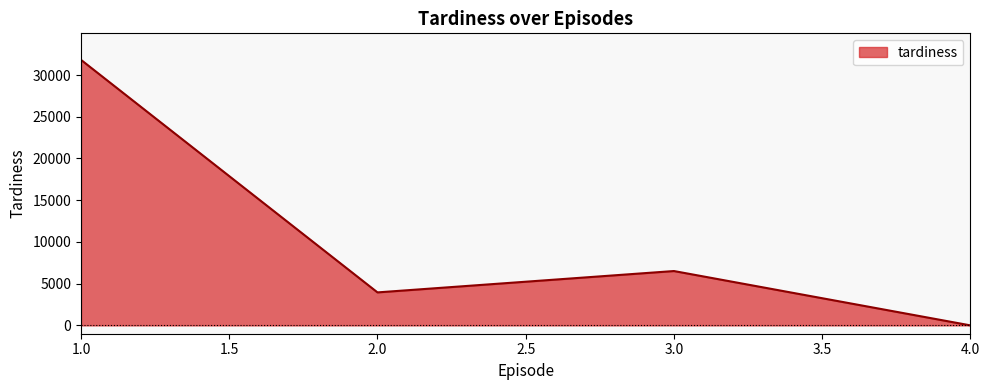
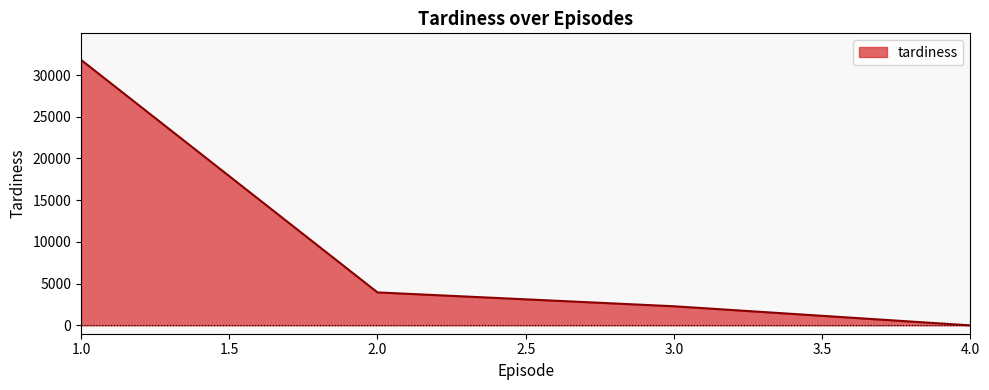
3.0: 7000 -> 2000
